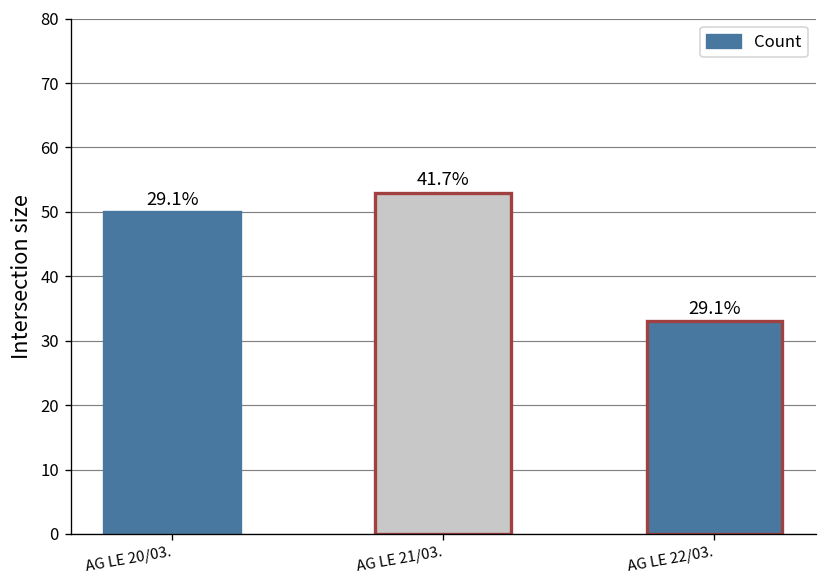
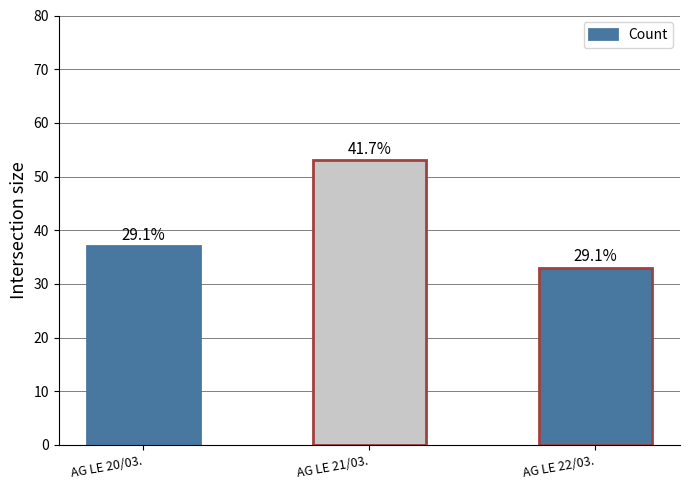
AG LE 20/03.: 50 -> 37
